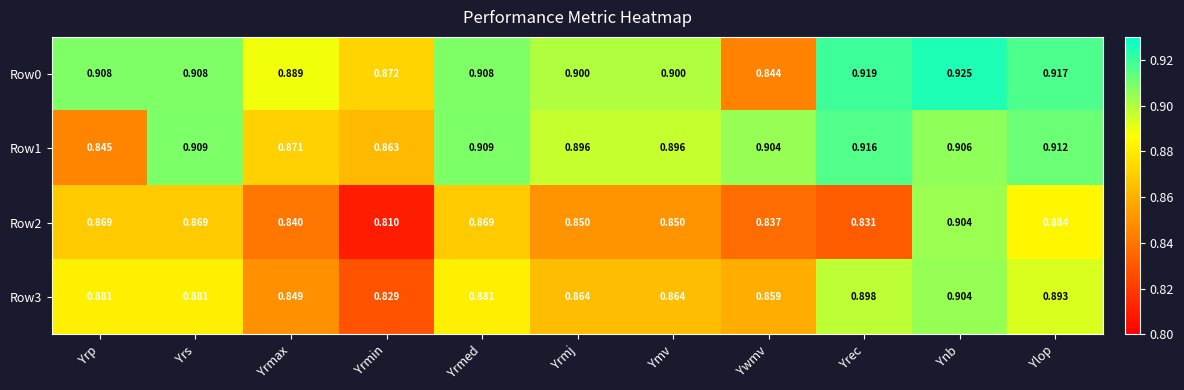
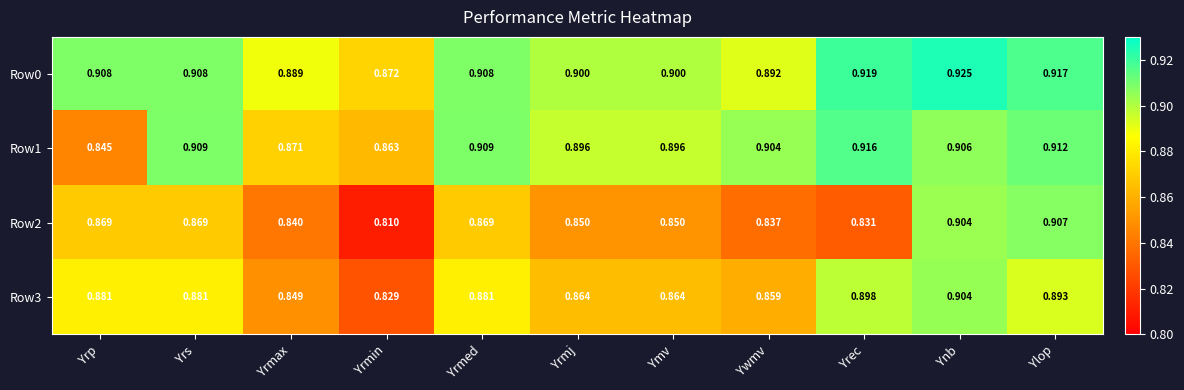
Row0, Ywmv: 0.844 -> 0.892
Row2, Ylop: 0.884 -> 0.907
